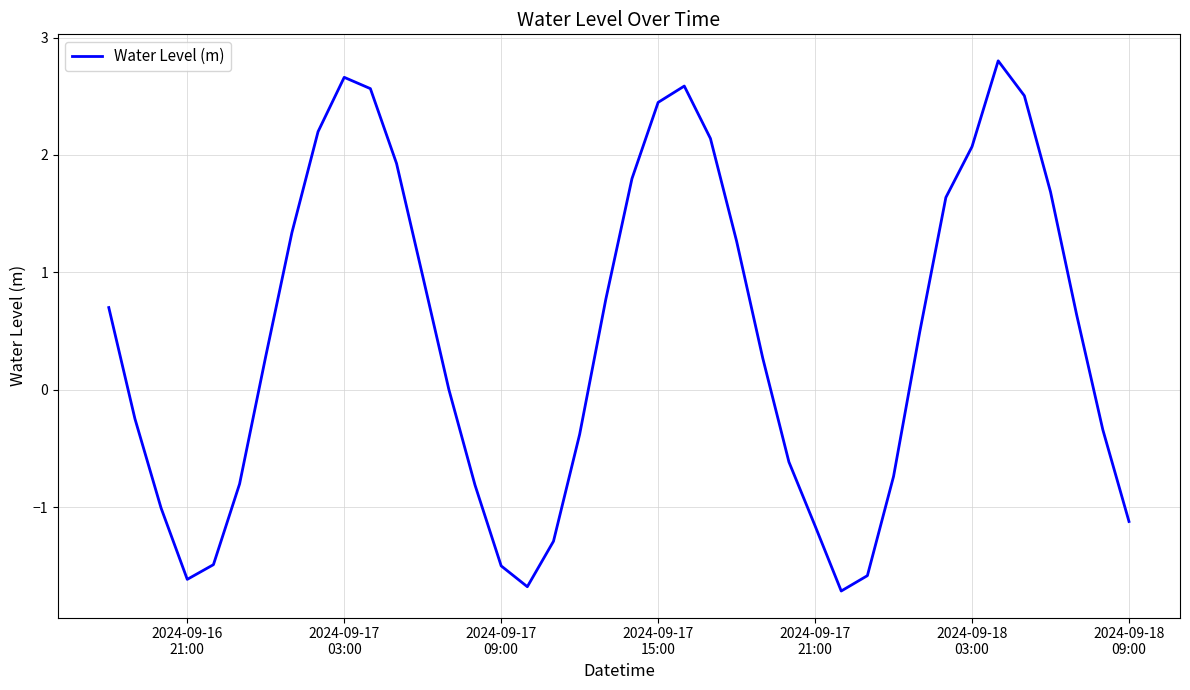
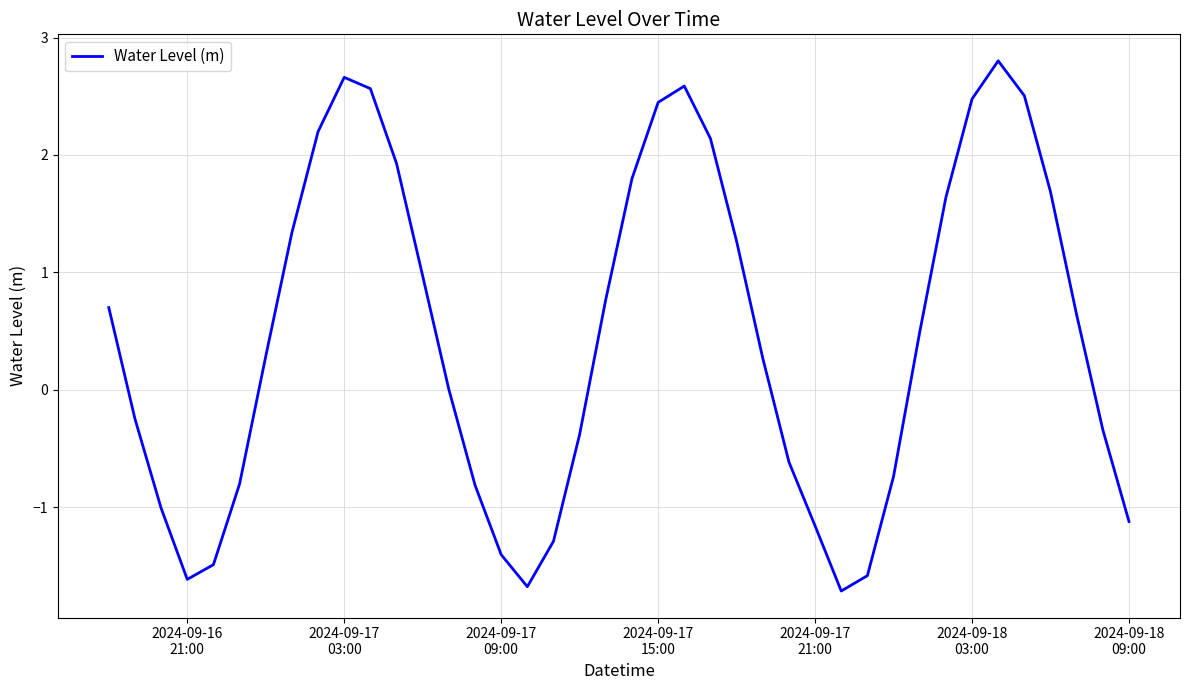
2024-09-17 09:00: -1.50 -> -1.40
2024-09-18 03:00: 2.07 -> 2.48
